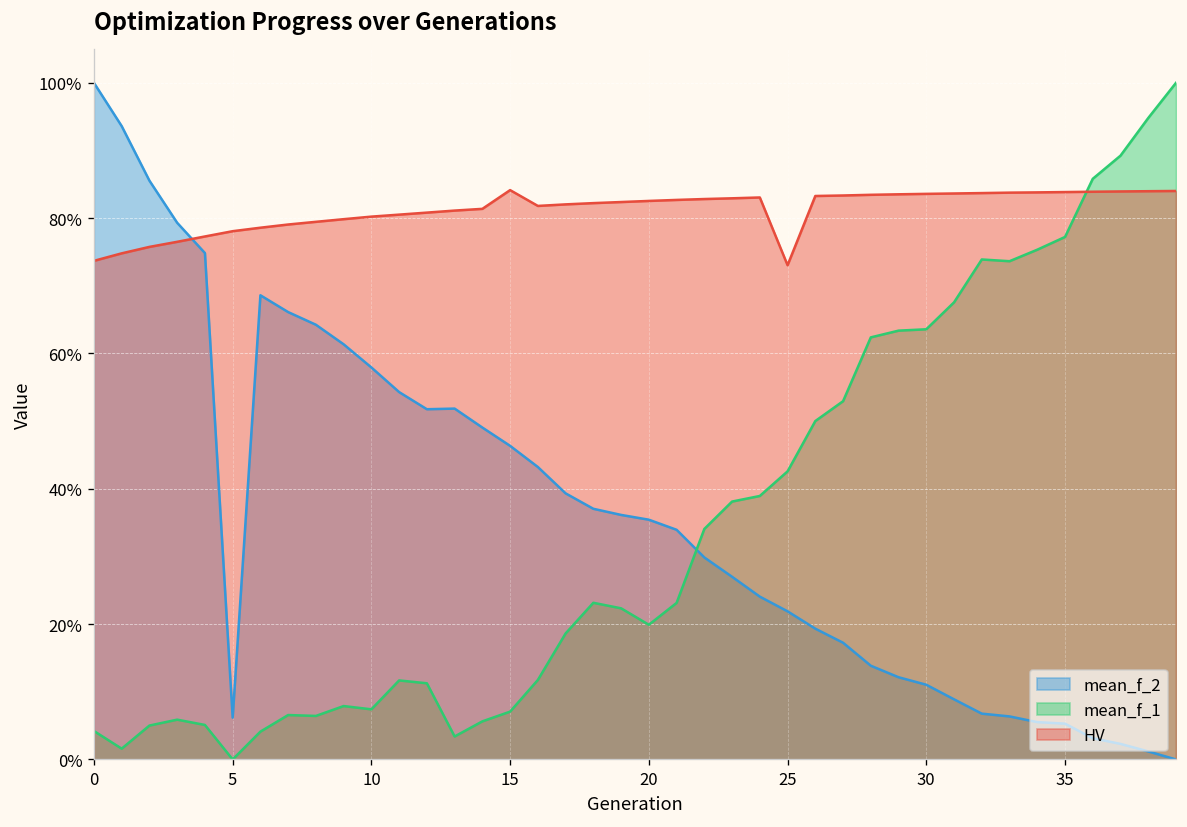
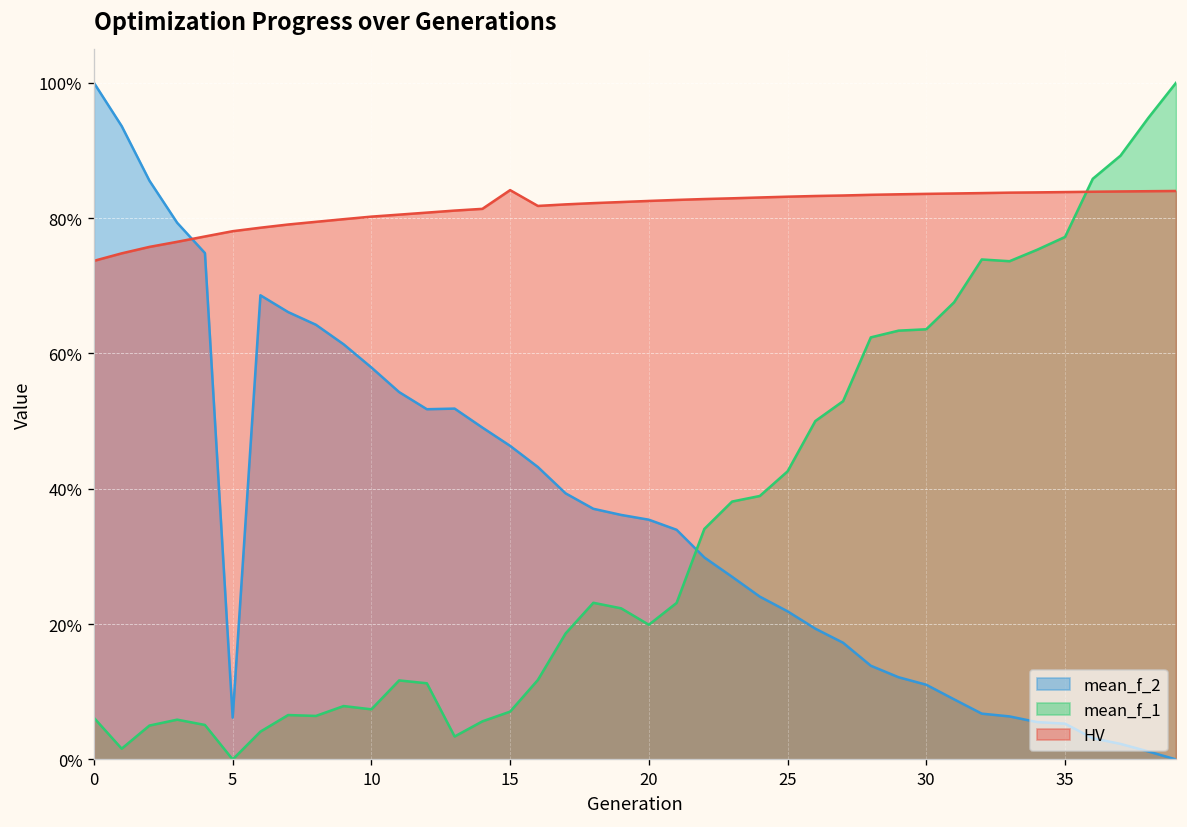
mean_f_1, 0: 4% -> 6%
HV, 25: 73% -> 83%
